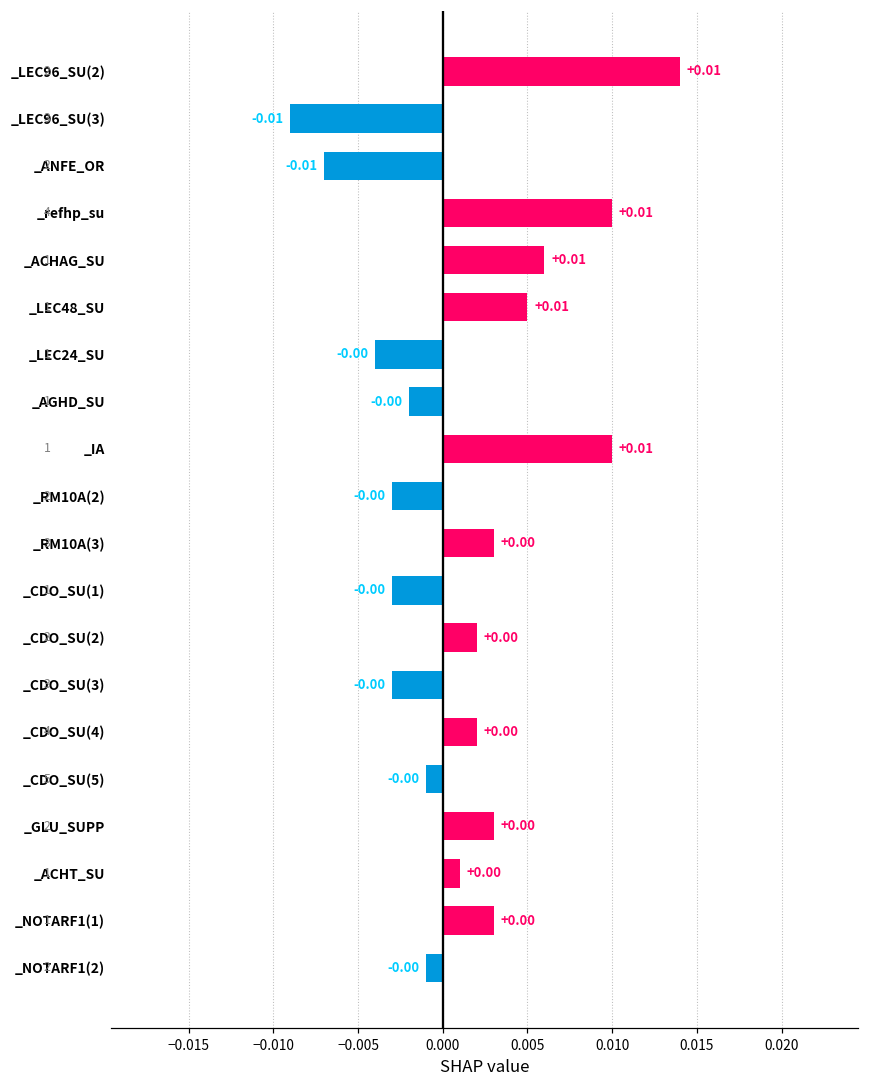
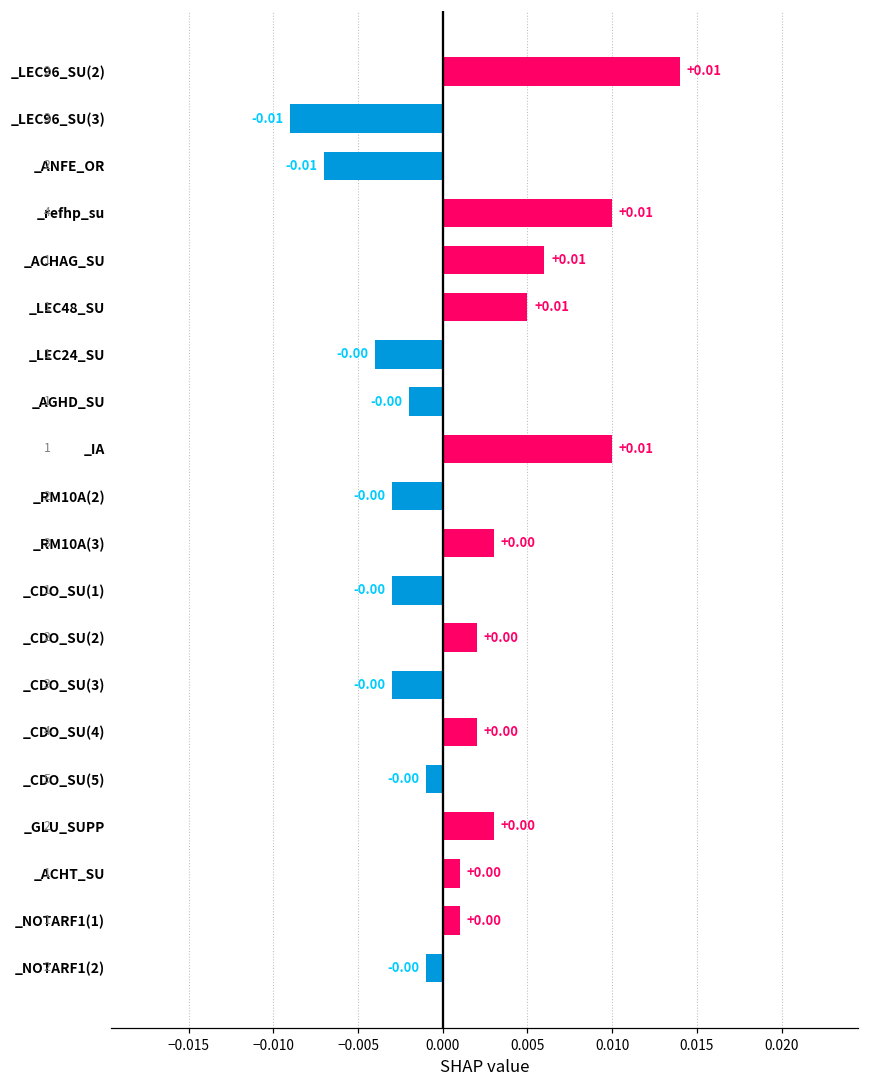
_NOTARF1(1): 0.003 -> 0.001
